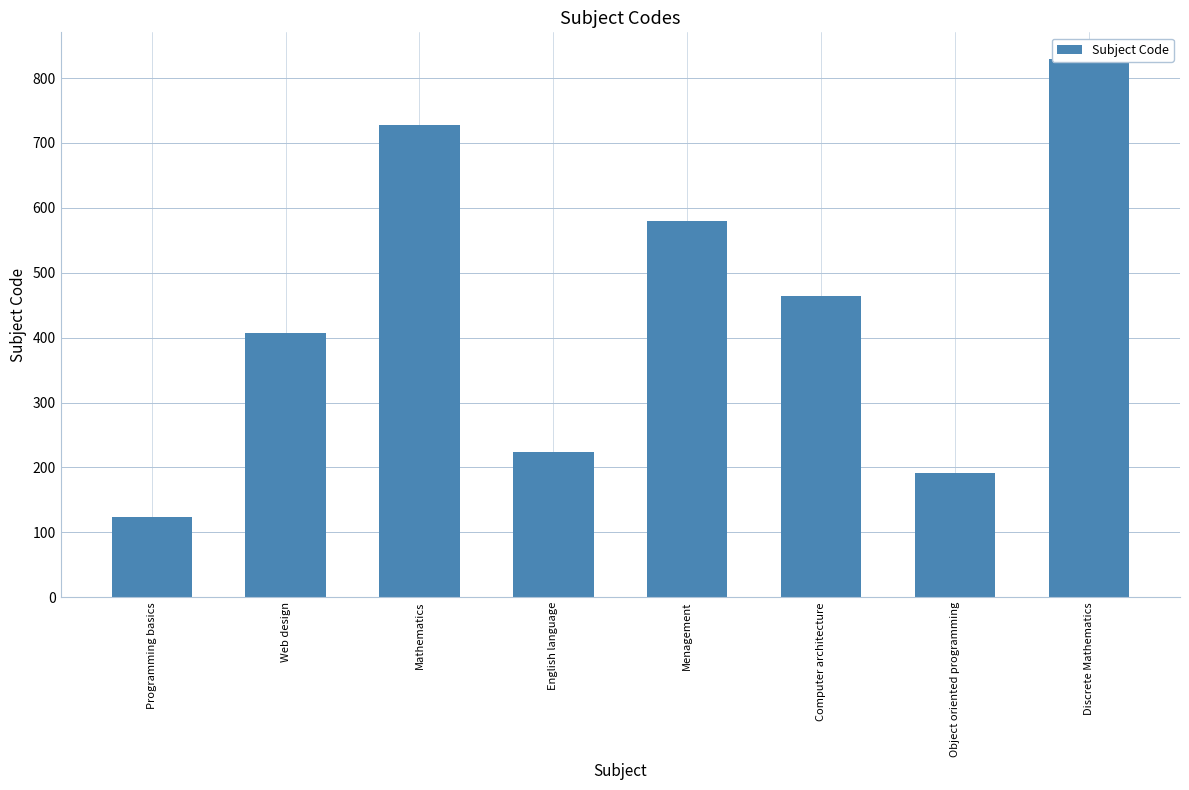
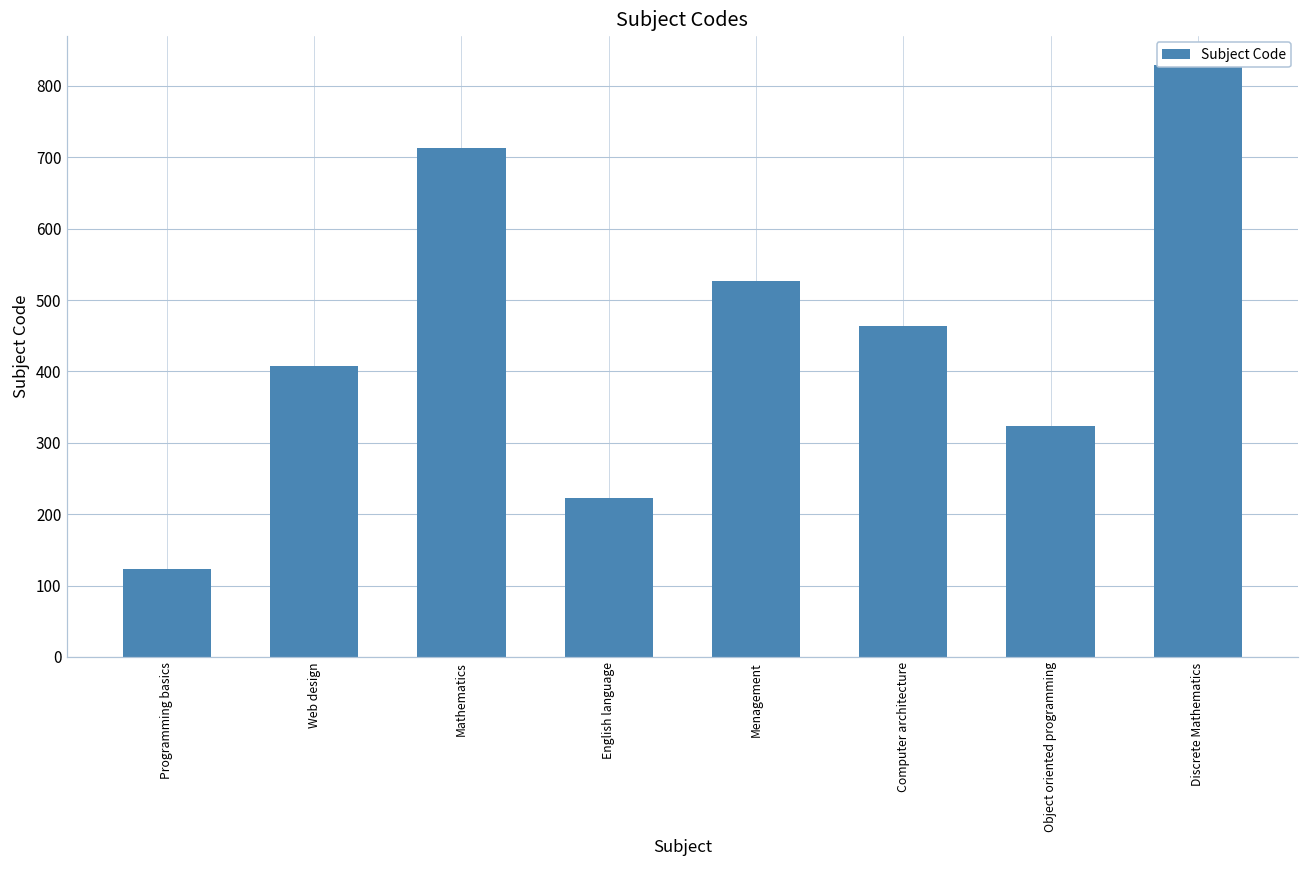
Mathematics: 730 -> 710
Menagement: 580 -> 530
Object oriented programming: 190 -> 320
